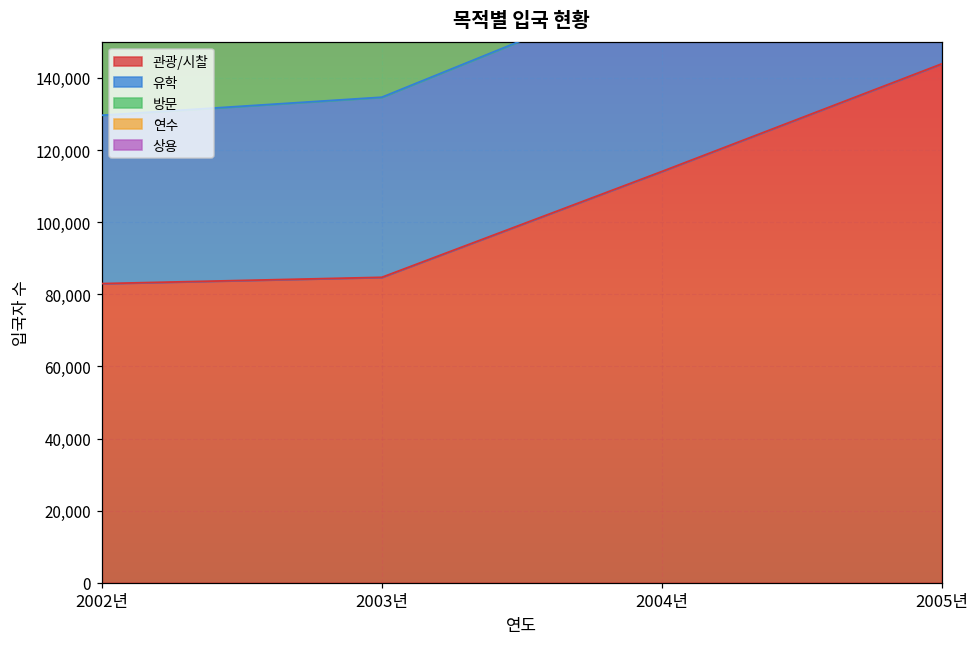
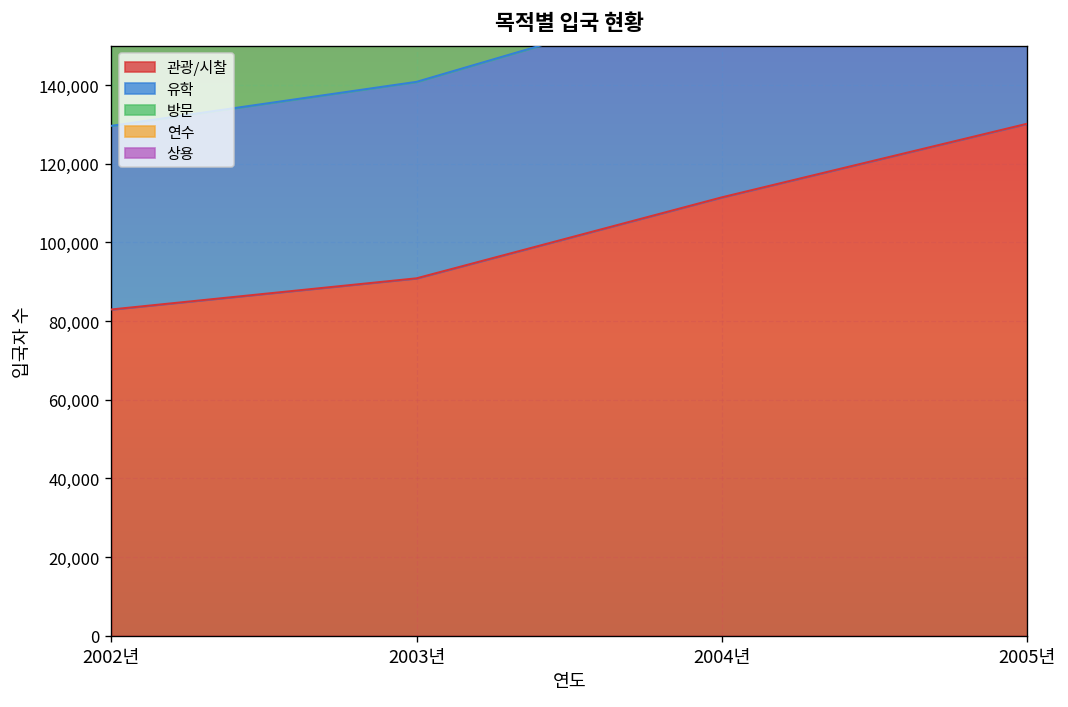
관광/시찰, 2003년: 85,000 -> 91,000
관광/시찰, 2004년: 114,000 -> 111,000
관광/시찰, 2005년: 144,000 -> 130,000
